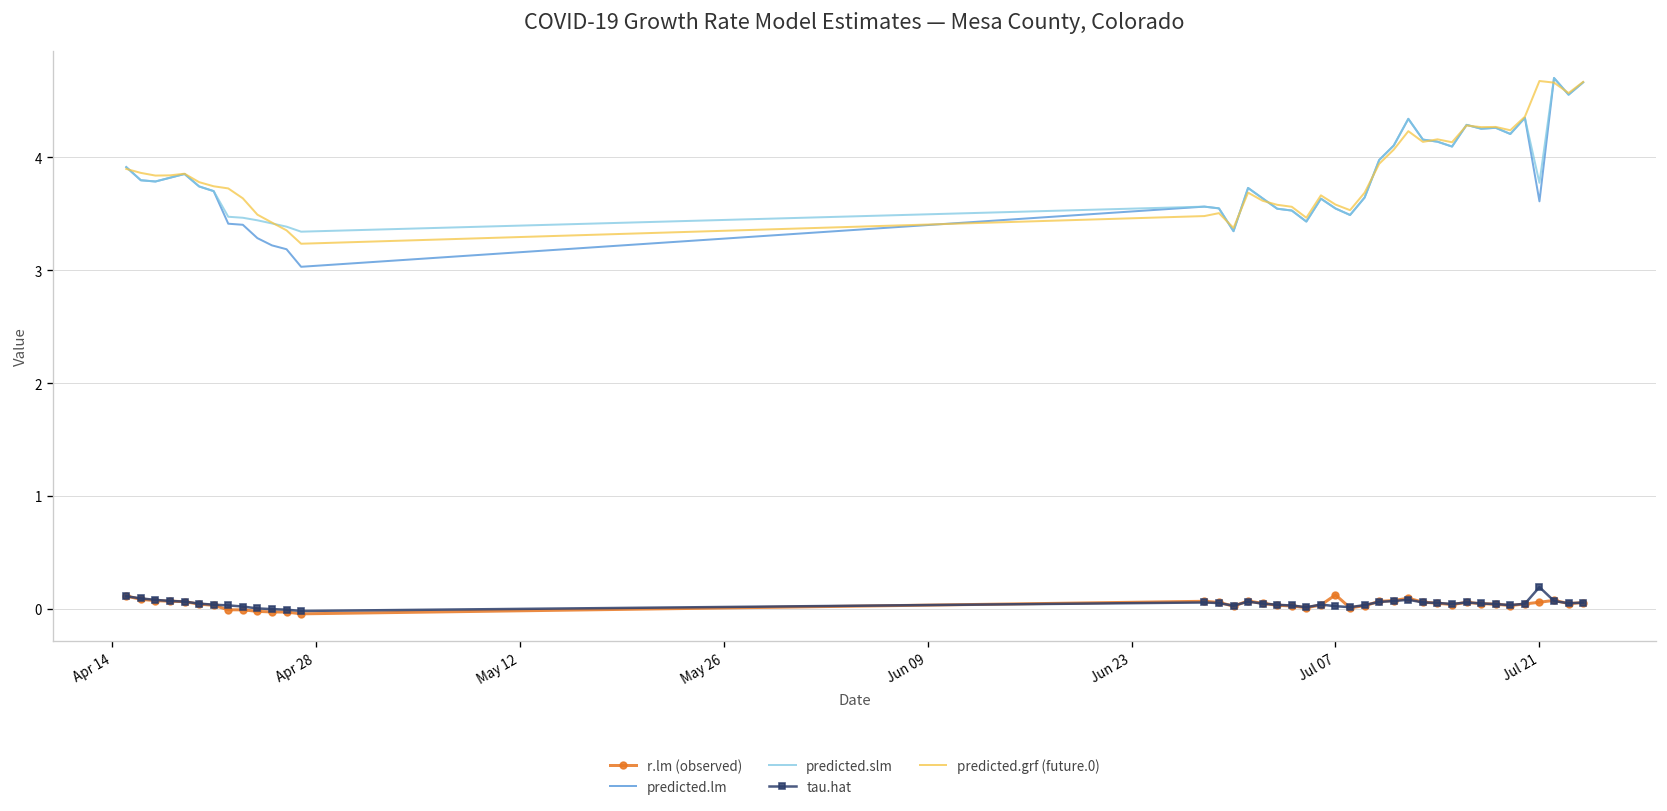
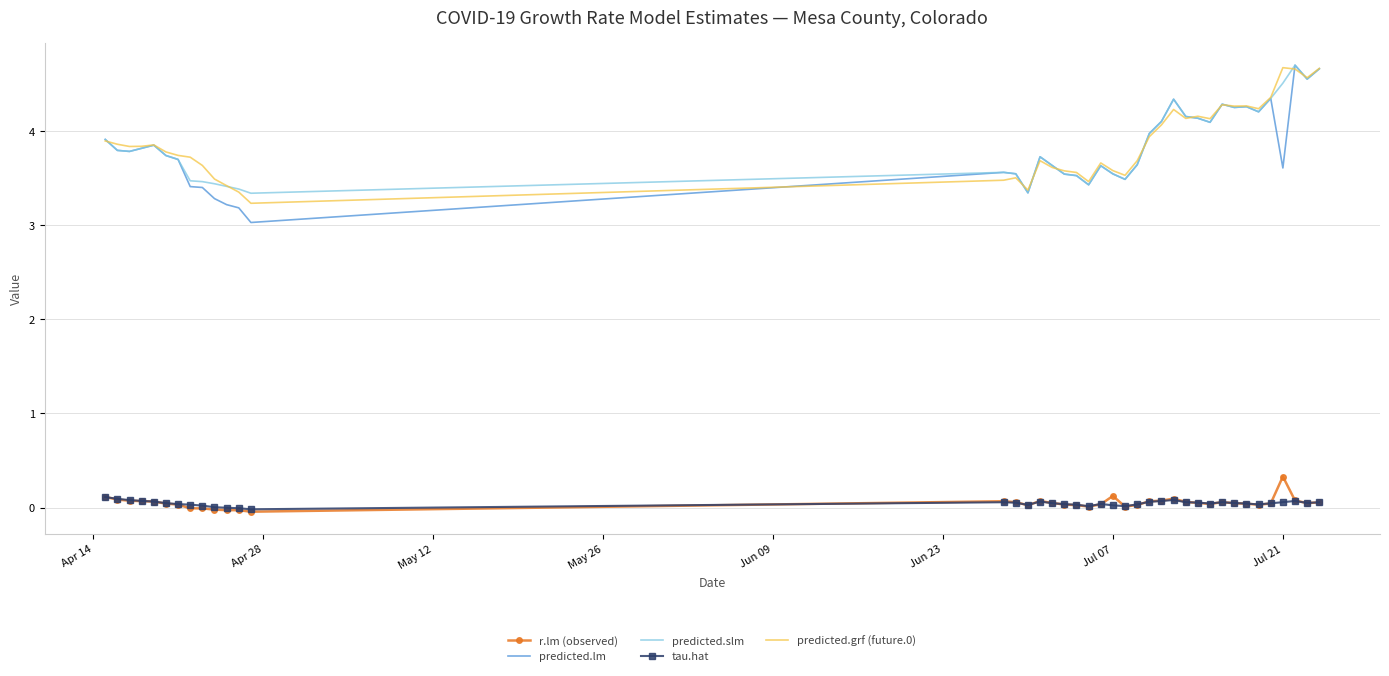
r.lm (observed), Jul 21: 0.1 -> 0.3
predicted.slm, Jul 21: 3.8 -> 4.5
tau.hat, Jul 21: 0.2 -> 0.1
